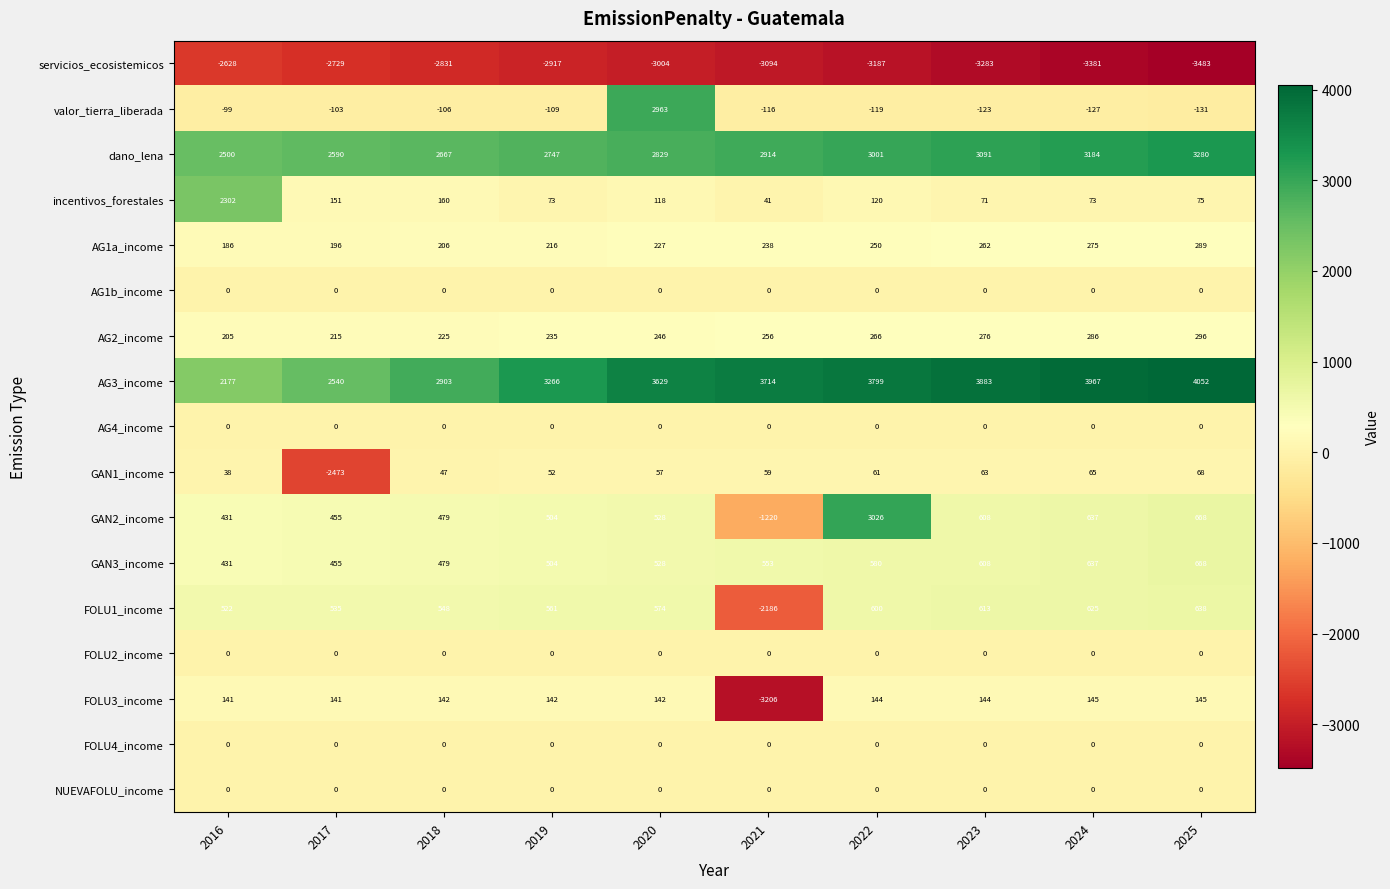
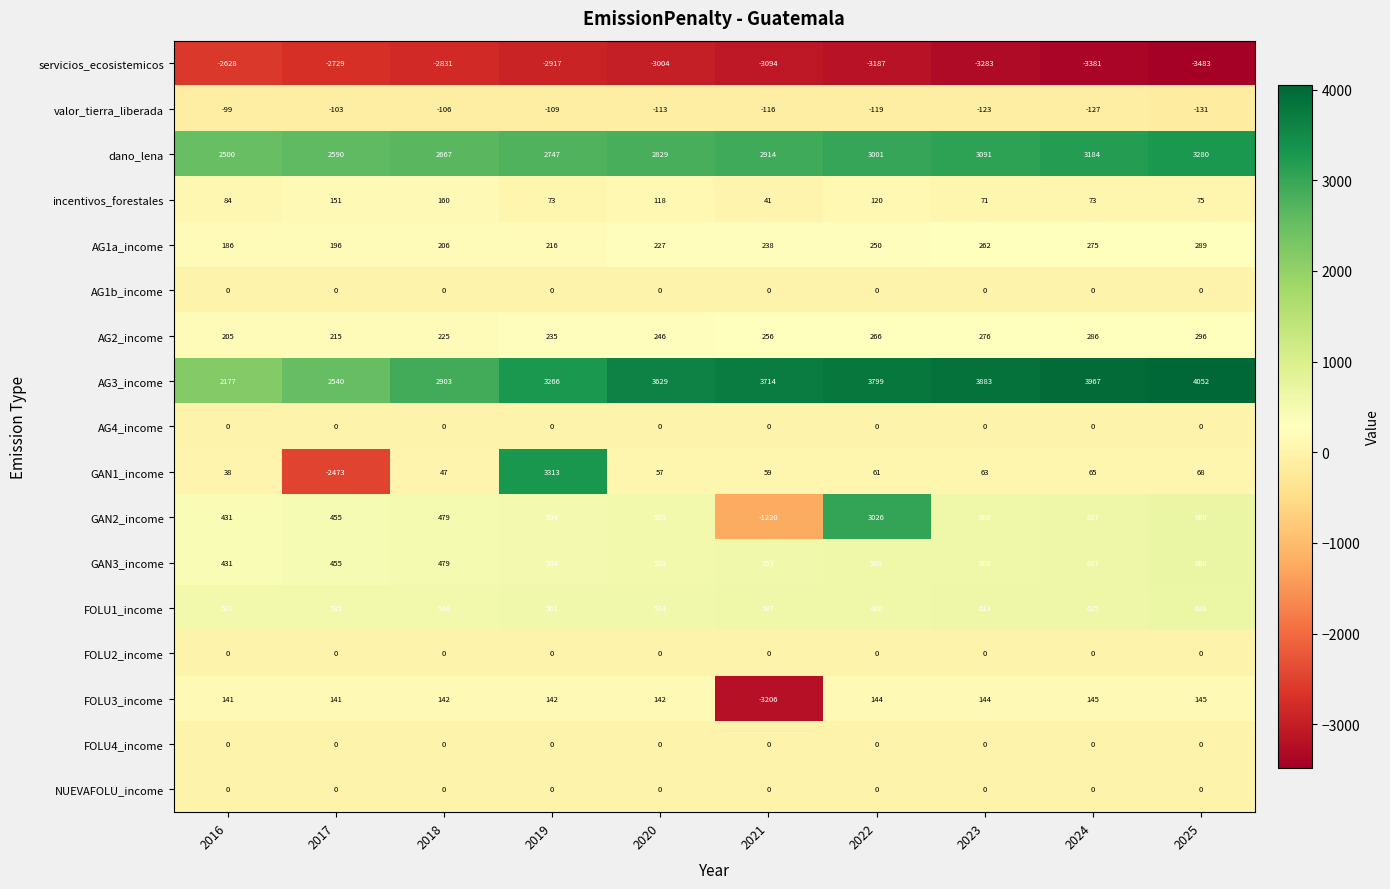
valor_tierra_liberada, 2020: 2963 -> -113
incentivos_forestales, 2016: 2302 -> 84
GAN1_income, 2019: 52 -> 3313
FOLU1_income, 2021: -2186 -> 587
